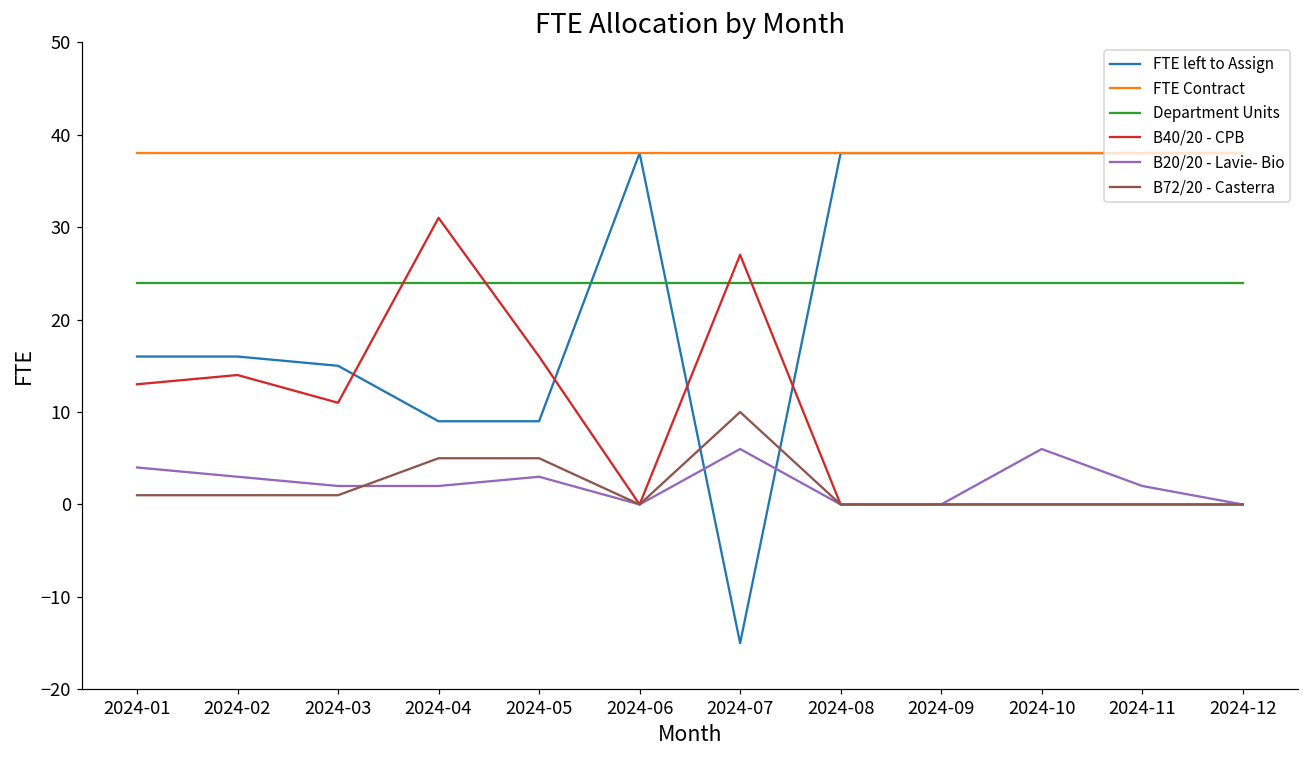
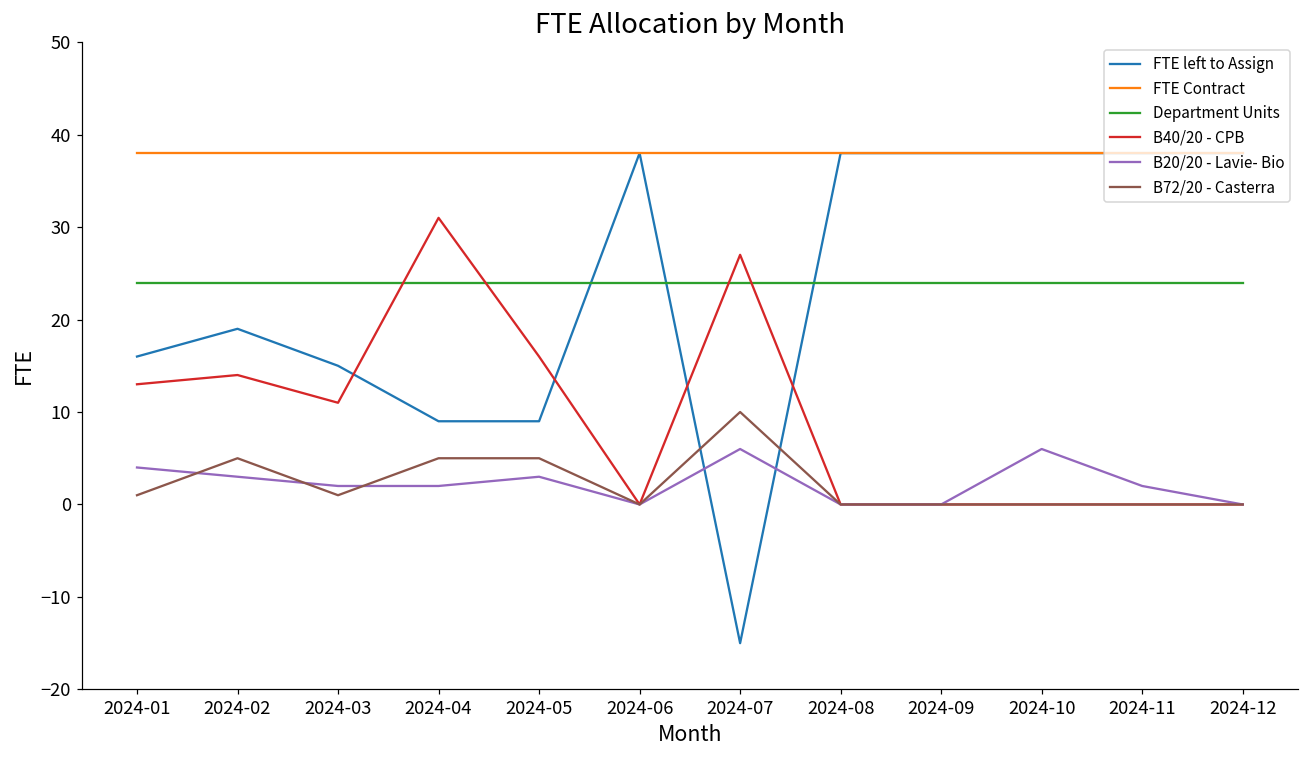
FTE left to Assign, 2024-02: 16 -> 19
B72/20 - Casterra, 2024-02: 1 -> 5
